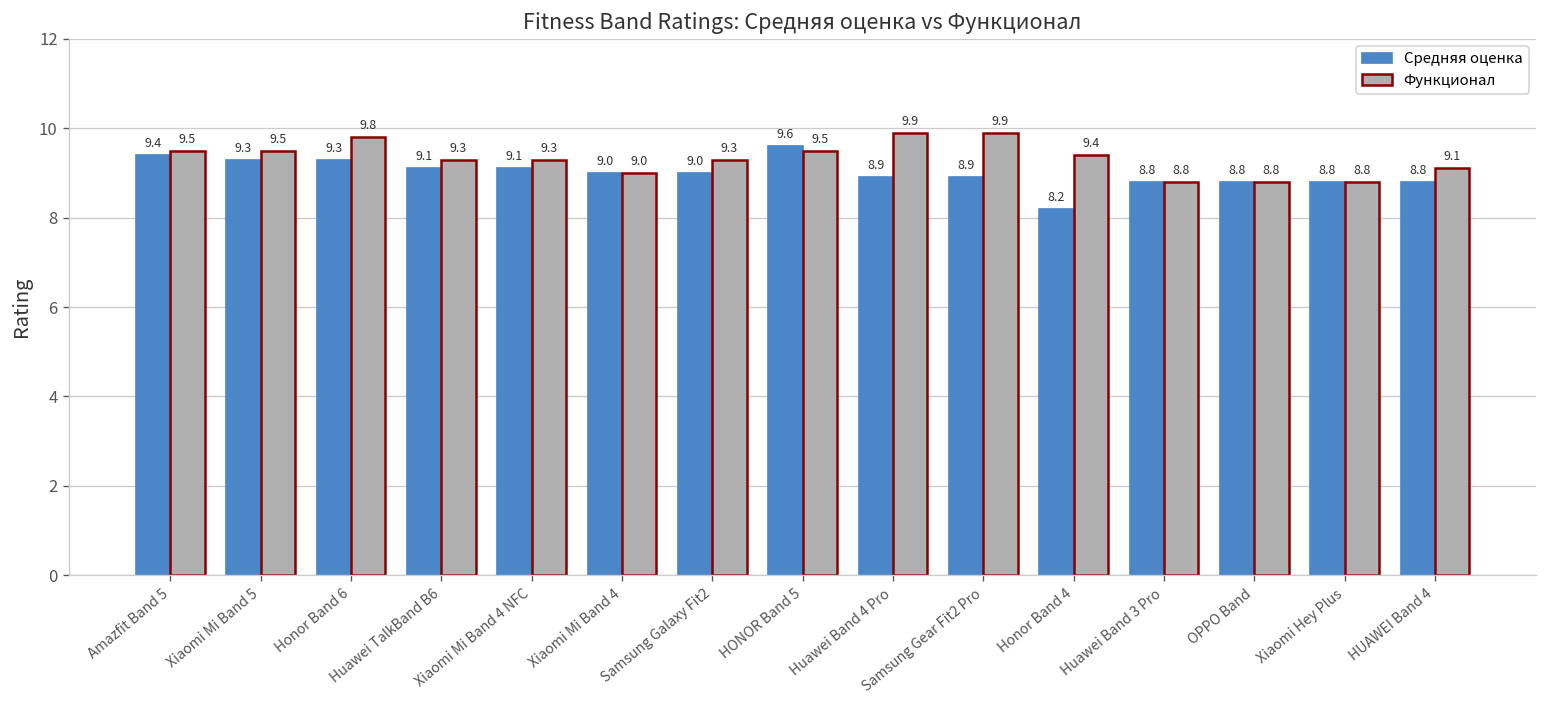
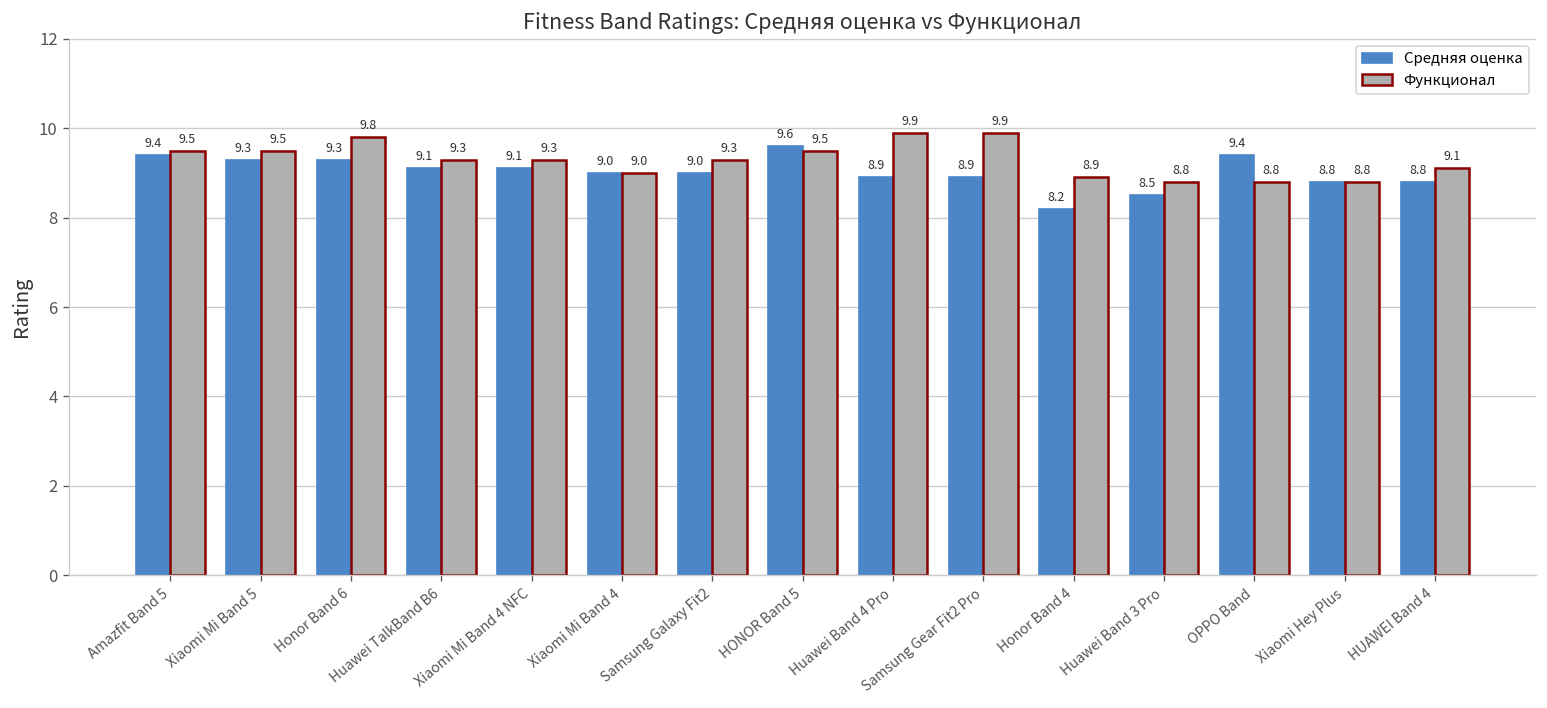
Функционал, Honor Band 4: 9.4 -> 8.9
Средняя оценка, Huawei Band 3 Pro: 8.8 -> 8.5
Средняя оценка, OPPO Band: 8.8 -> 9.4
